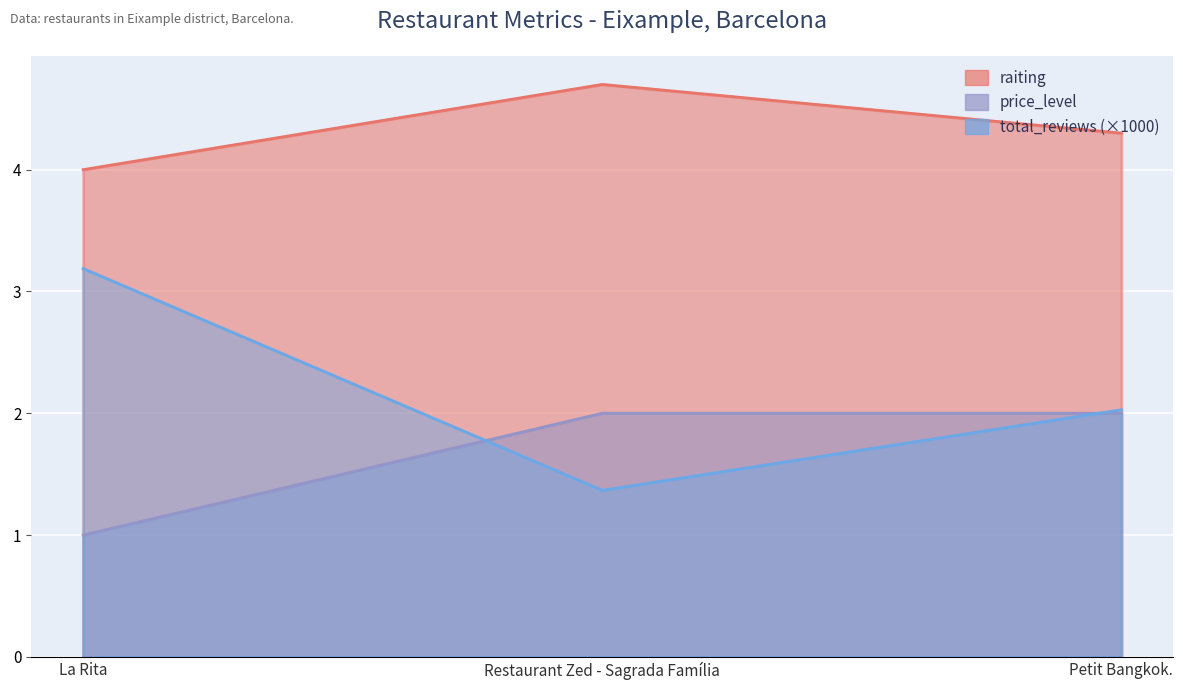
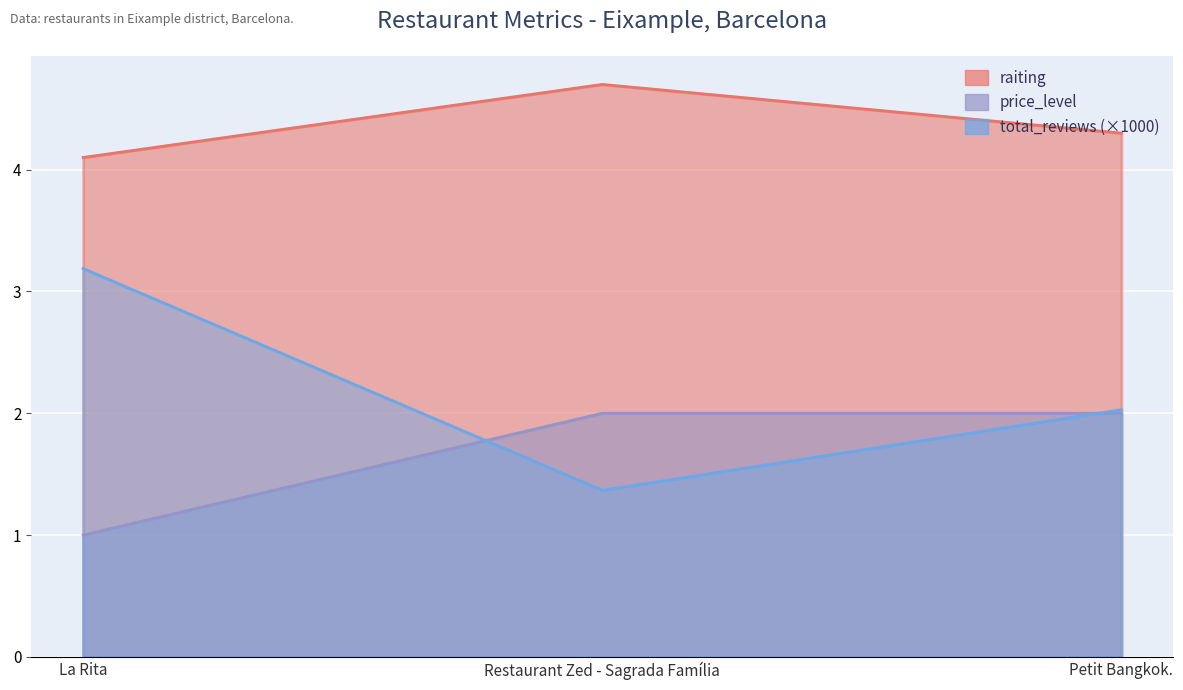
raiting, La Rita: 4.0 -> 4.1
